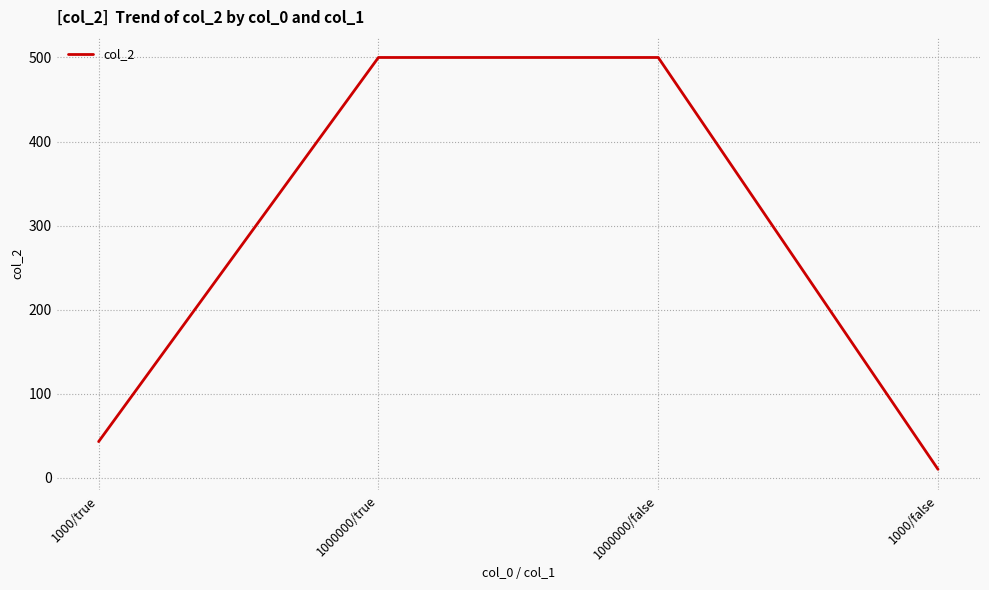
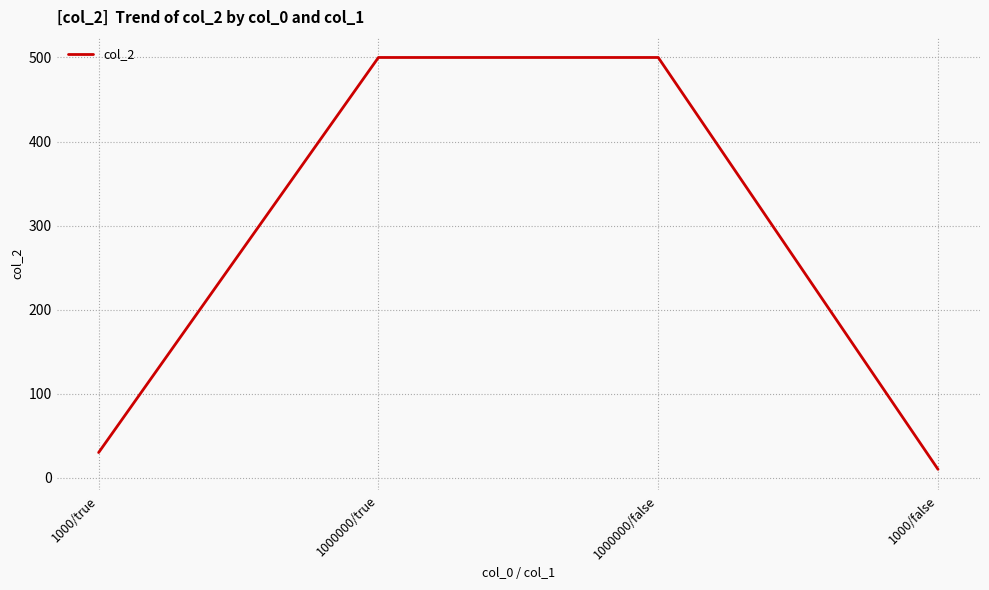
1000/true: 40 -> 30
